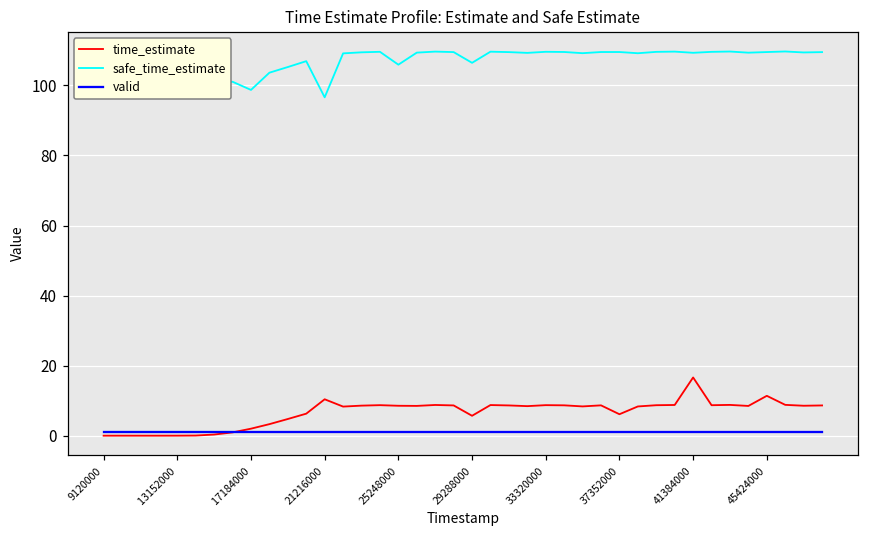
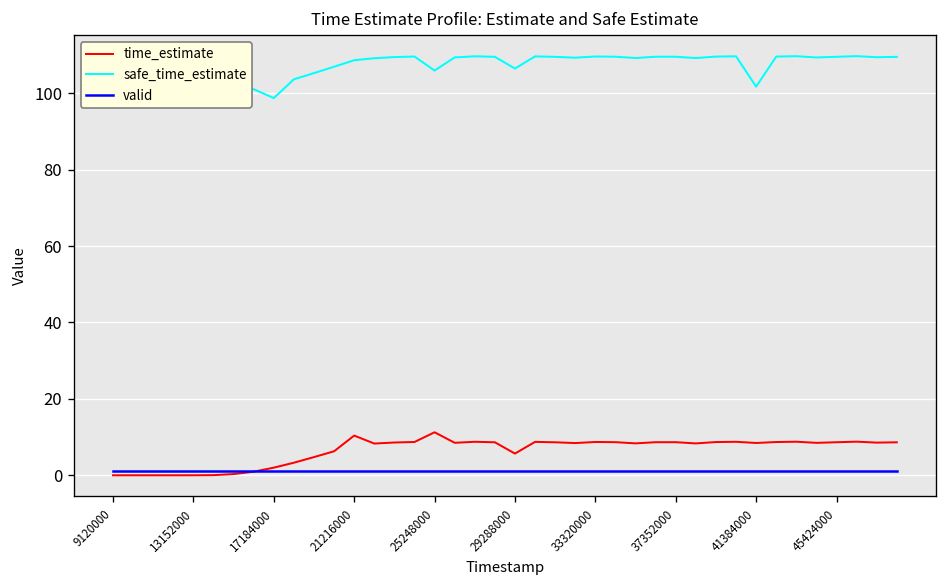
safe_time_estimate, 21216000: 97 -> 109
time_estimate, 25248000: 9 -> 11
time_estimate, 37352000: 6 -> 9
time_estimate, 41384000: 17 -> 8
safe_time_estimate, 41384000: 109 -> 102
time_estimate, 45424000: 11 -> 9
